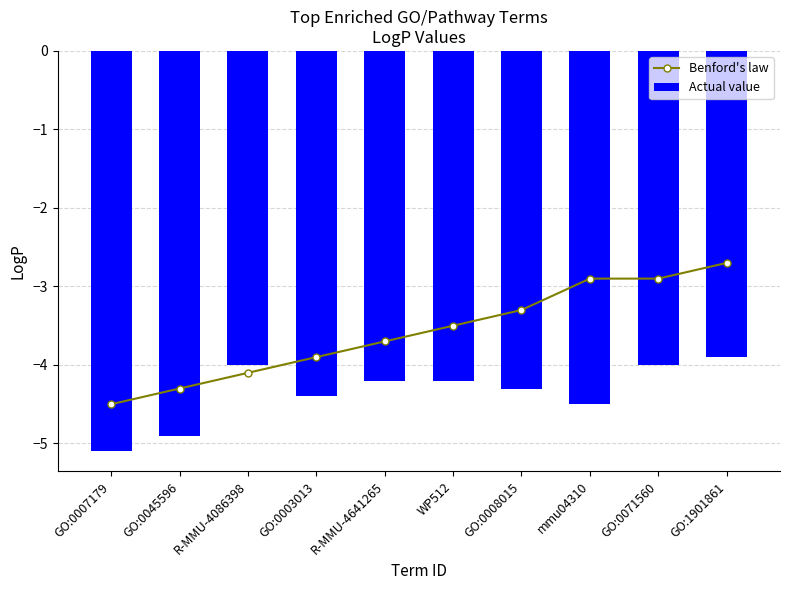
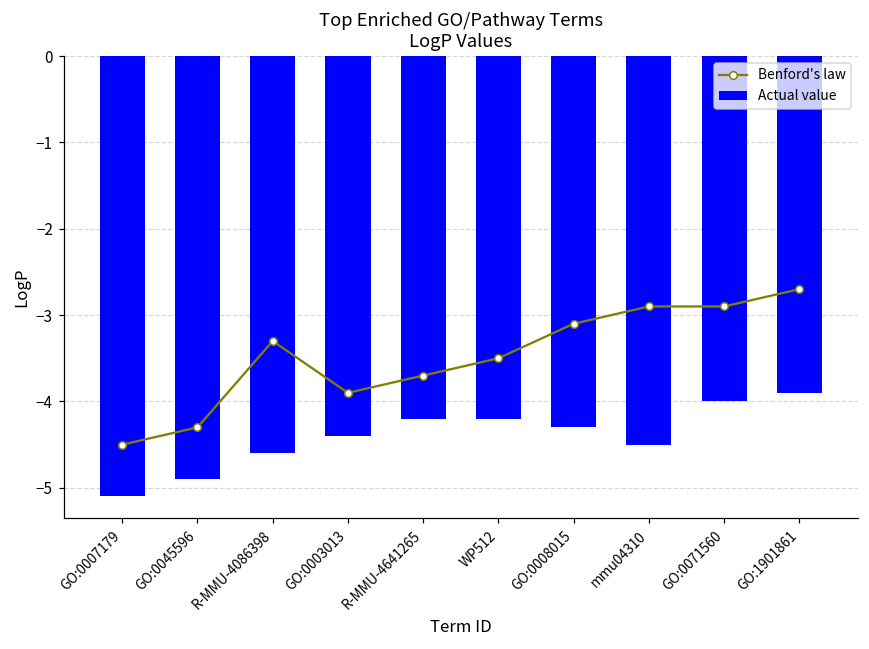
Benford's law, R-MMU-4086398: -4.1 -> -3.3
Actual value, R-MMU-4086398: -4.0 -> -4.6
Benford's law, GO:0008015: -3.3 -> -3.1
